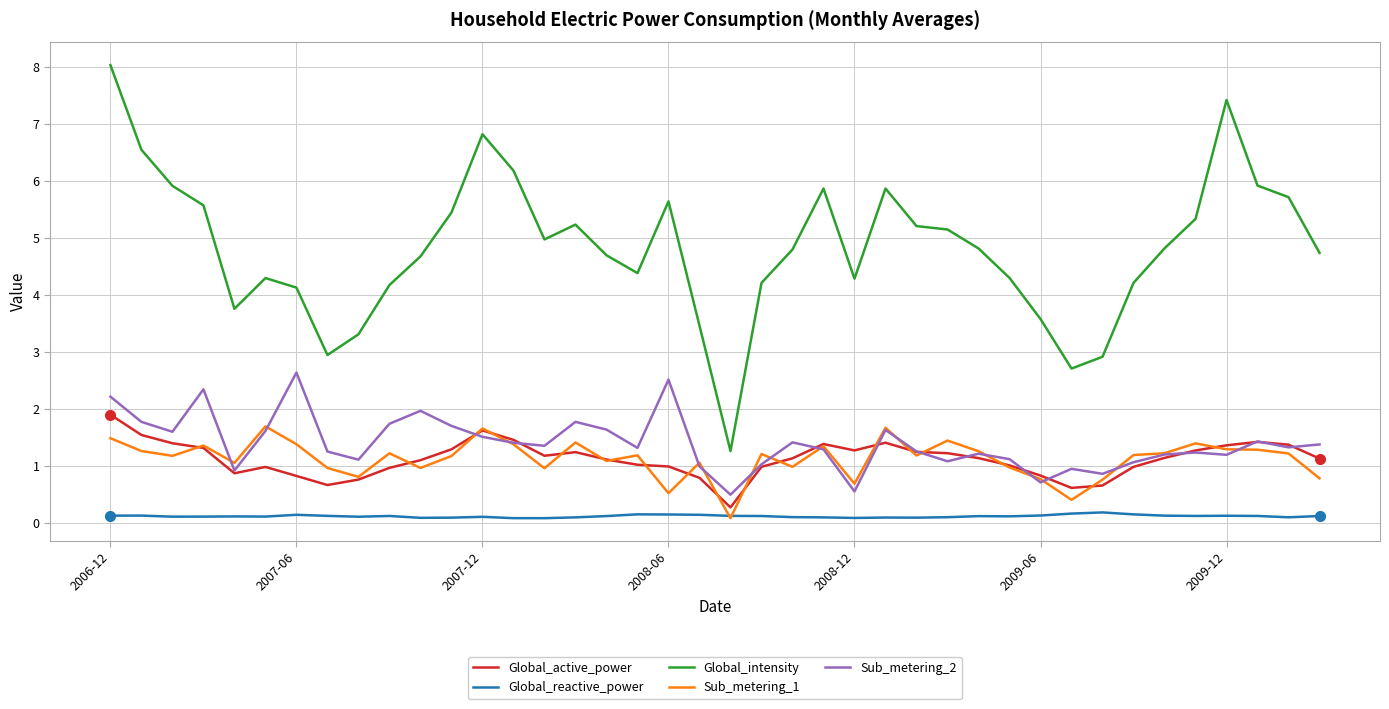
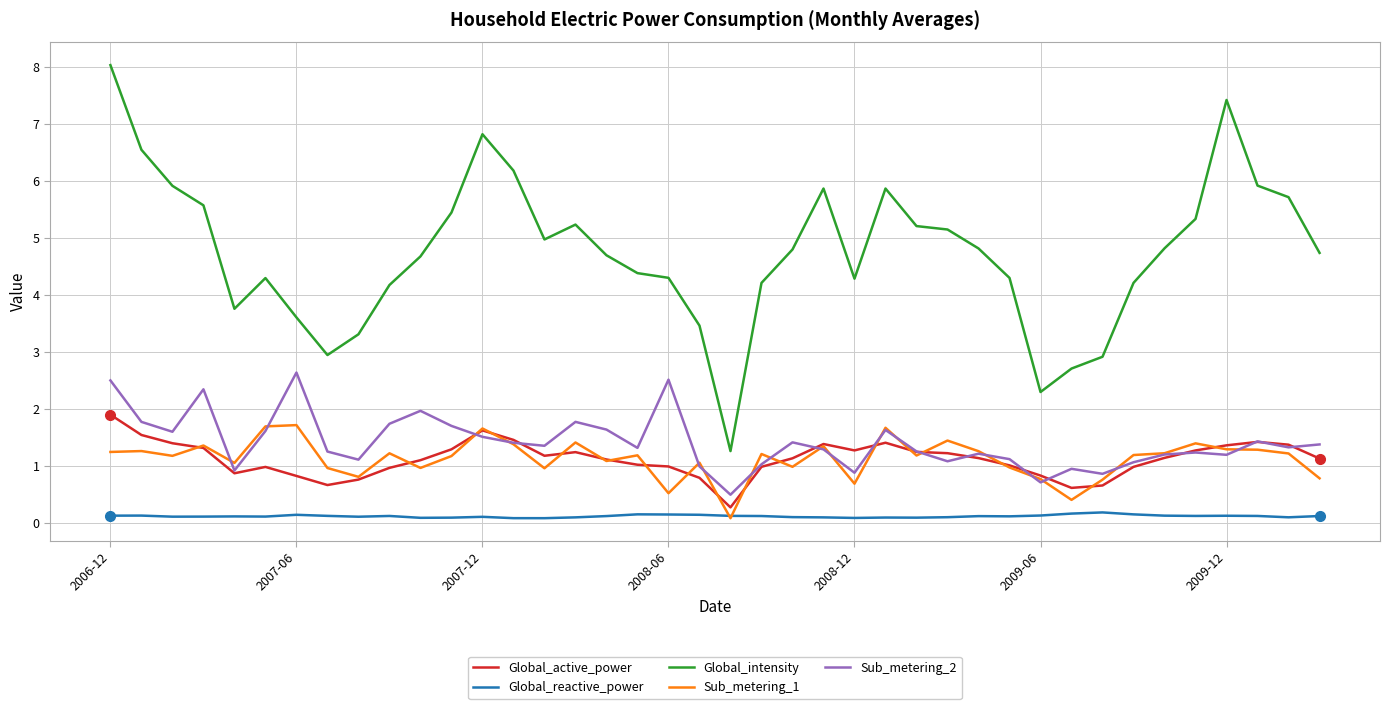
Sub_metering_1, 2006-12: 1.5 -> 1.2
Sub_metering_2, 2006-12: 2.2 -> 2.5
Global_intensity, 2007-06: 4.1 -> 3.6
Sub_metering_1, 2007-06: 1.4 -> 1.7
Global_intensity, 2008-06: 5.6 -> 4.3
Sub_metering_2, 2008-12: 0.6 -> 0.9
Global_intensity, 2009-06: 3.6 -> 2.3
